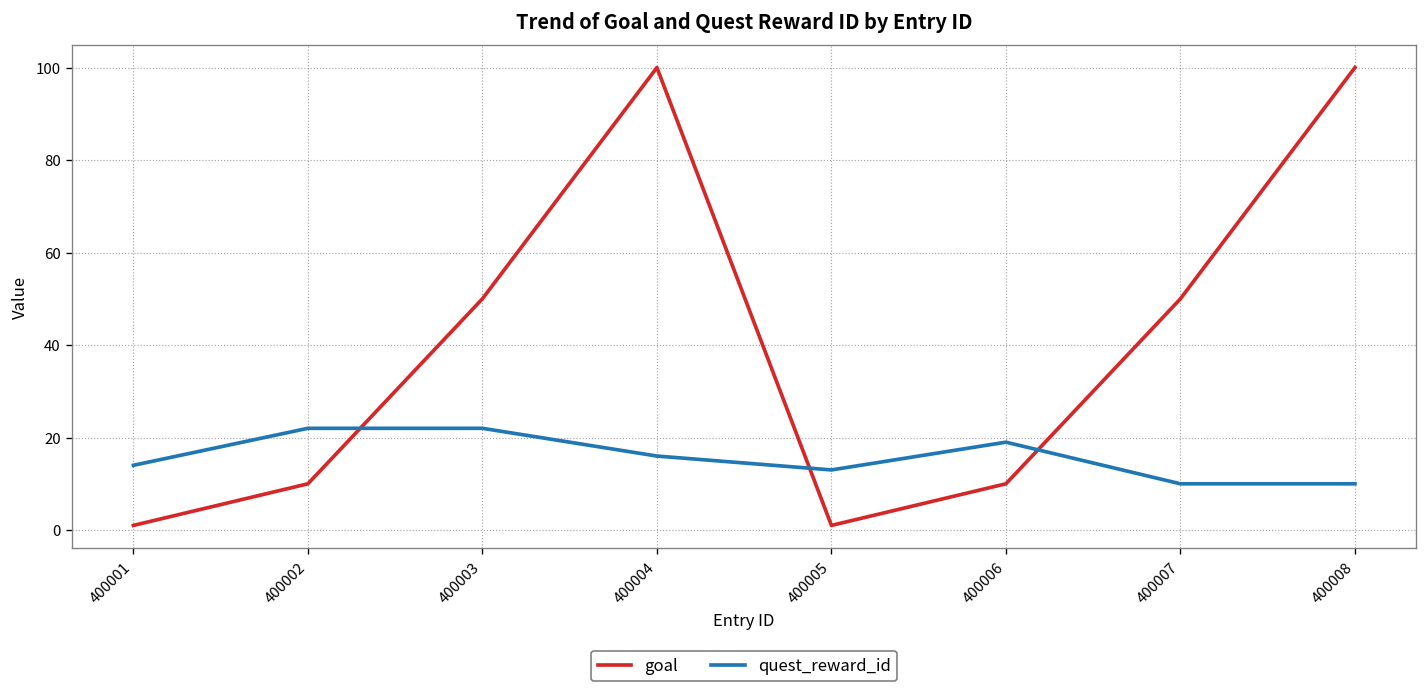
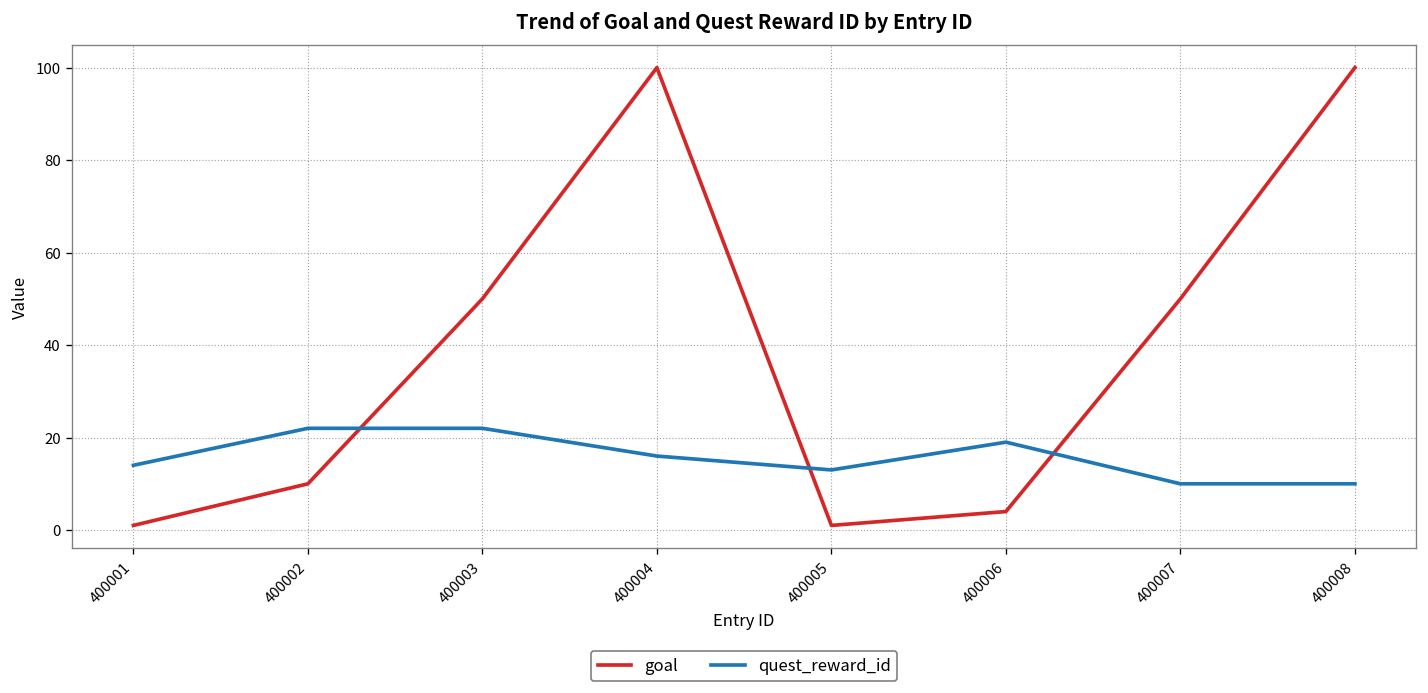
goal, 400006: 10 -> 4
